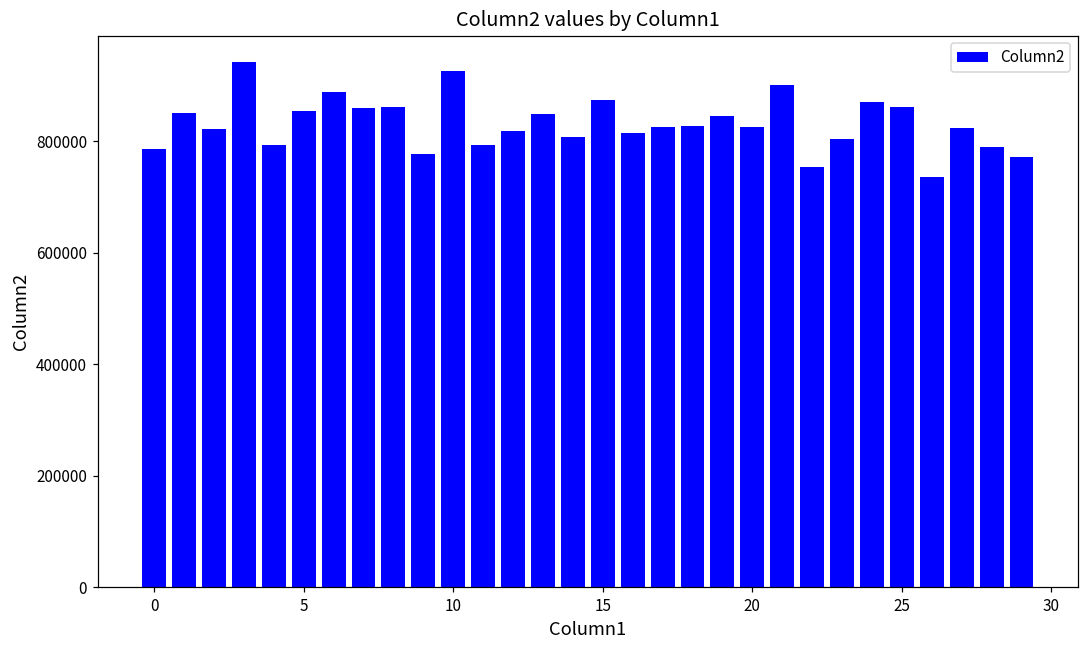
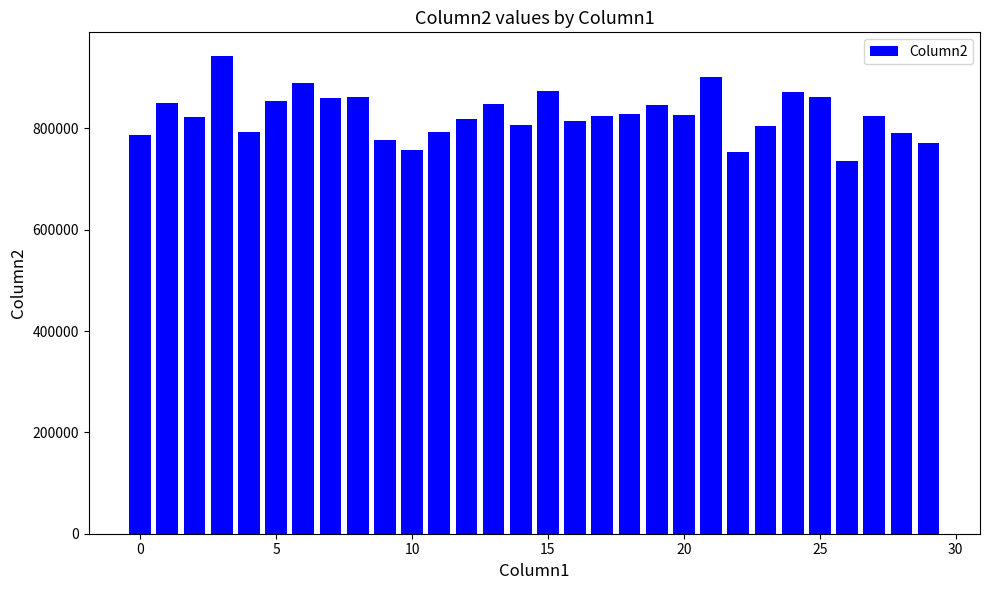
10: 930000 -> 760000
